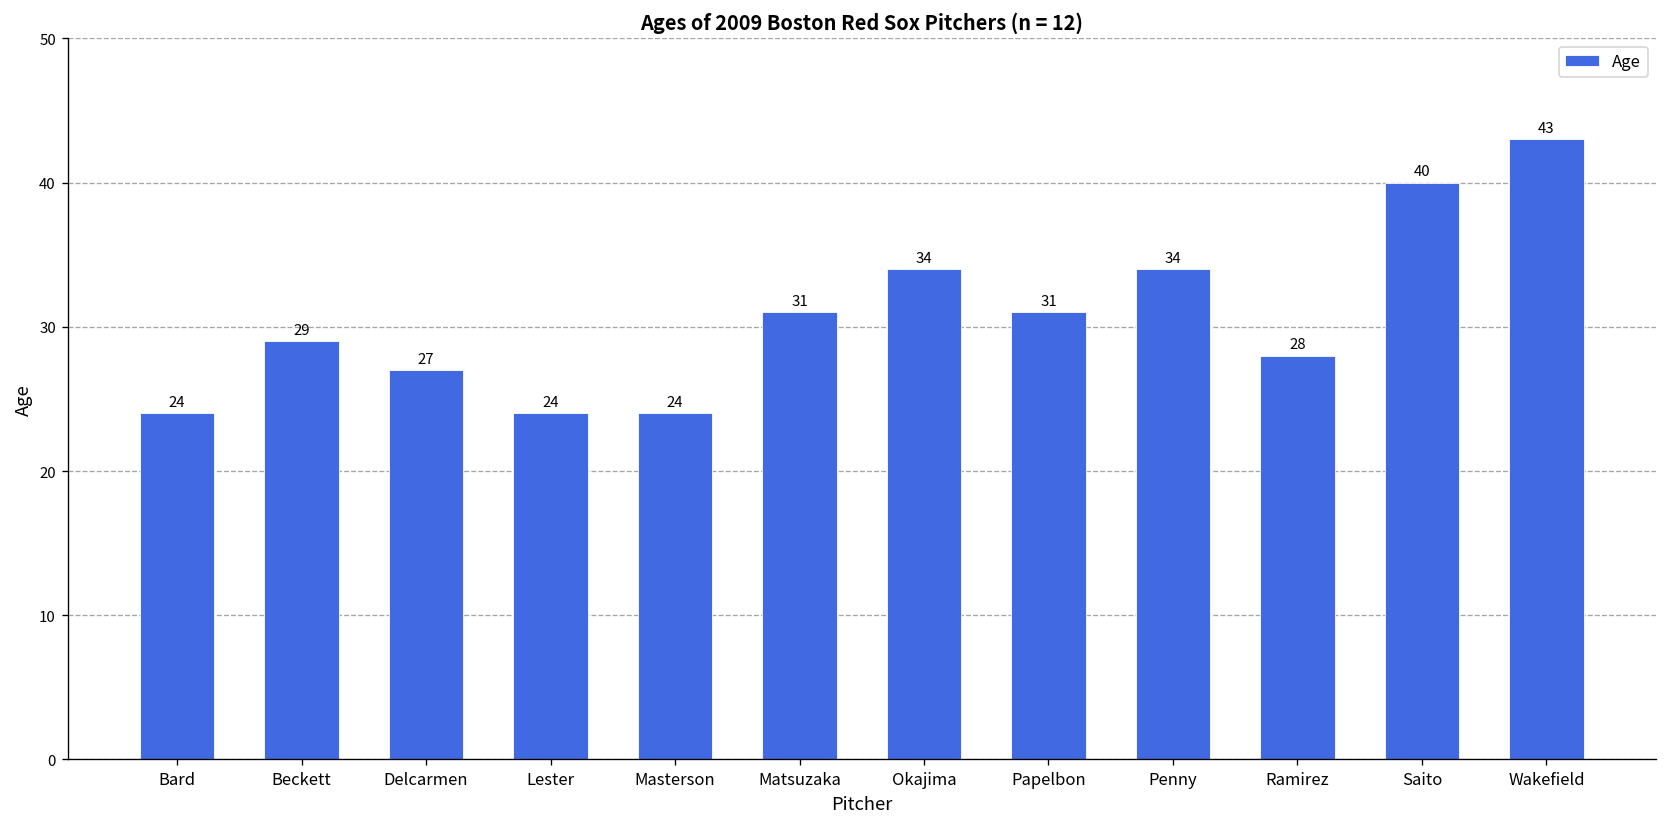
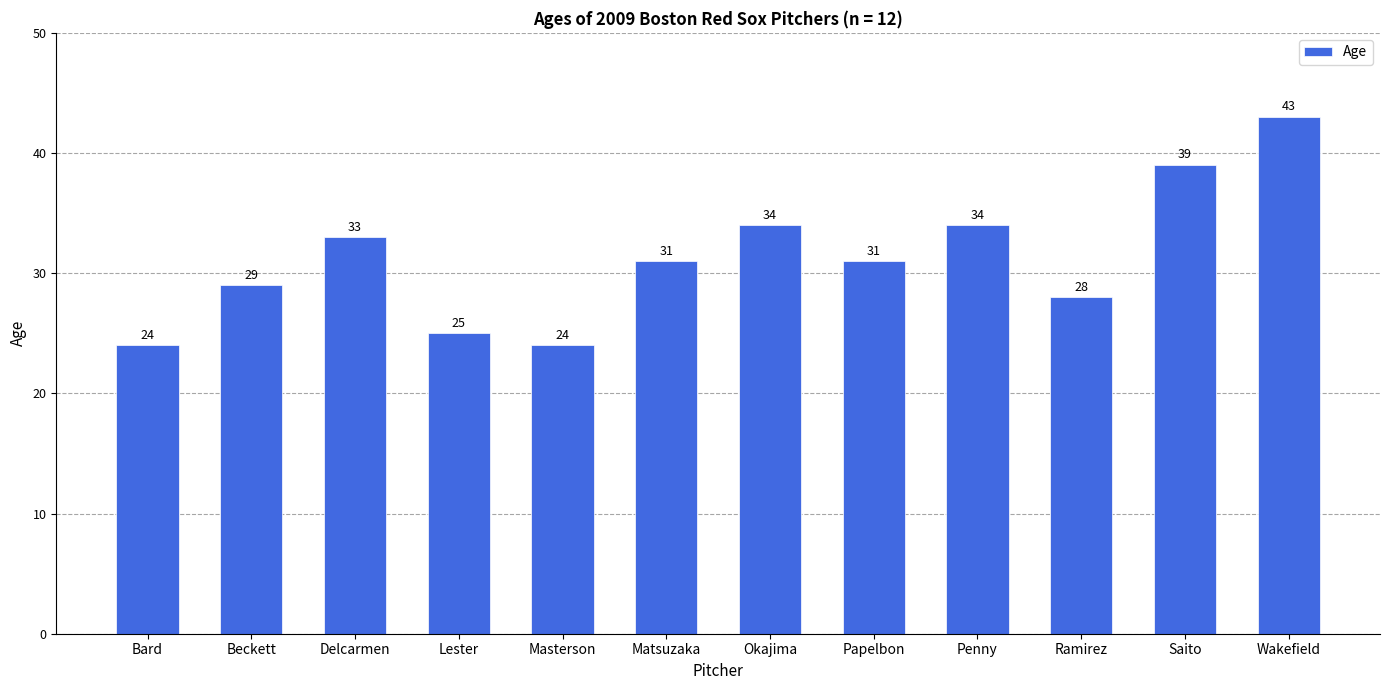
Delcarmen: 27 -> 33
Lester: 24 -> 25
Saito: 40 -> 39
